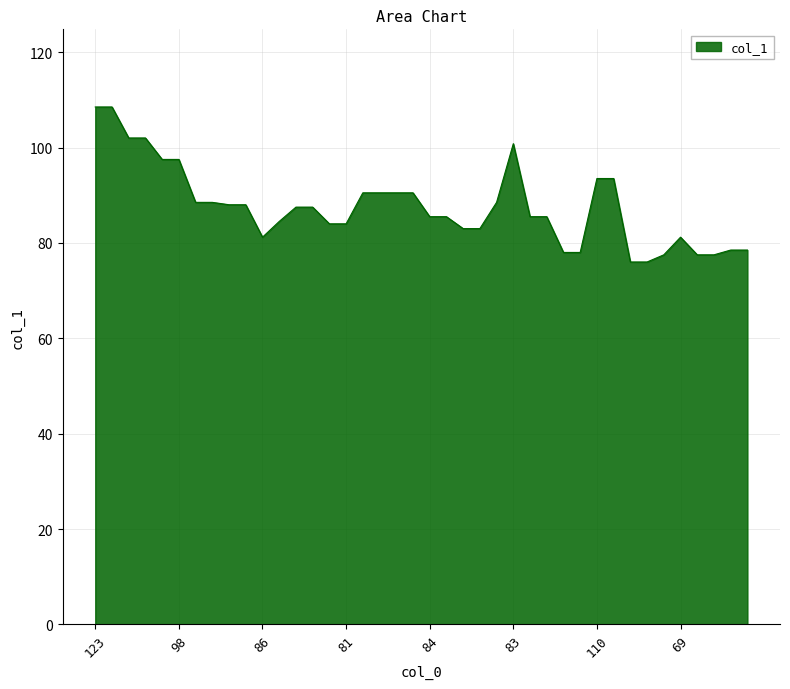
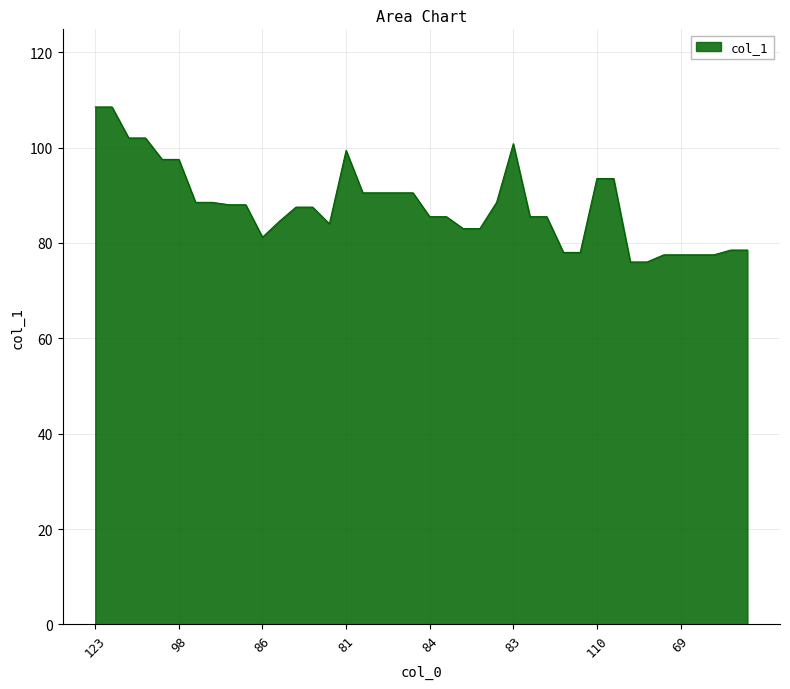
81: 84 -> 99
69: 81 -> 78
